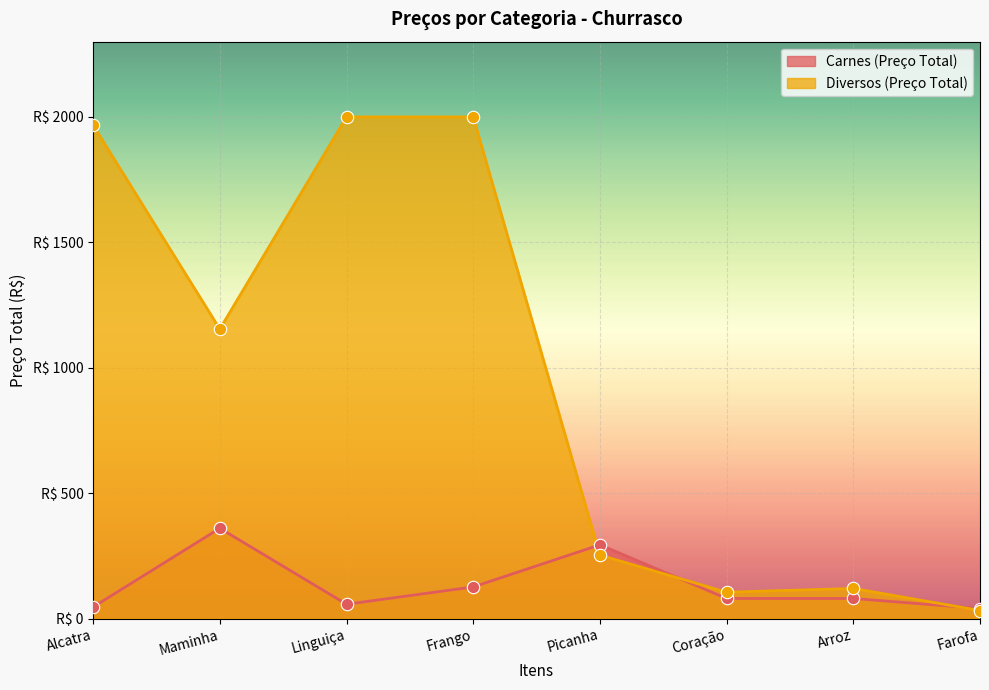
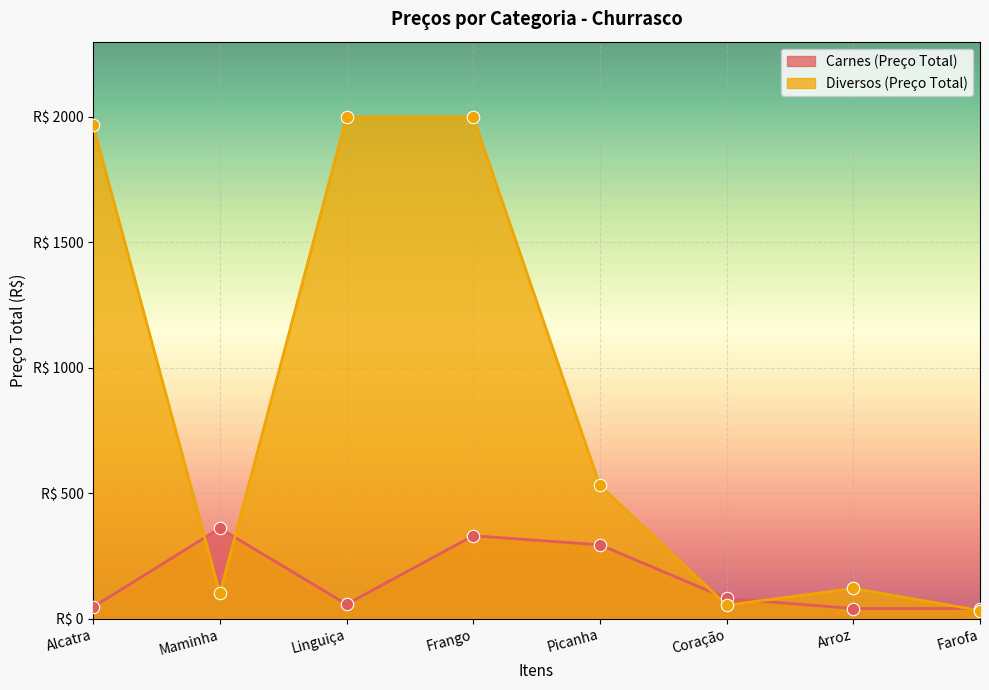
Diversos (Preço Total), Maminha: R$ 1150 -> R$ 100
Carnes (Preço Total), Frango: R$ 130 -> R$ 330
Diversos (Preço Total), Picanha: R$ 250 -> R$ 530
Diversos (Preço Total), Coração: R$ 110 -> R$ 50
Carnes (Preço Total), Arroz: R$ 80 -> R$ 40
